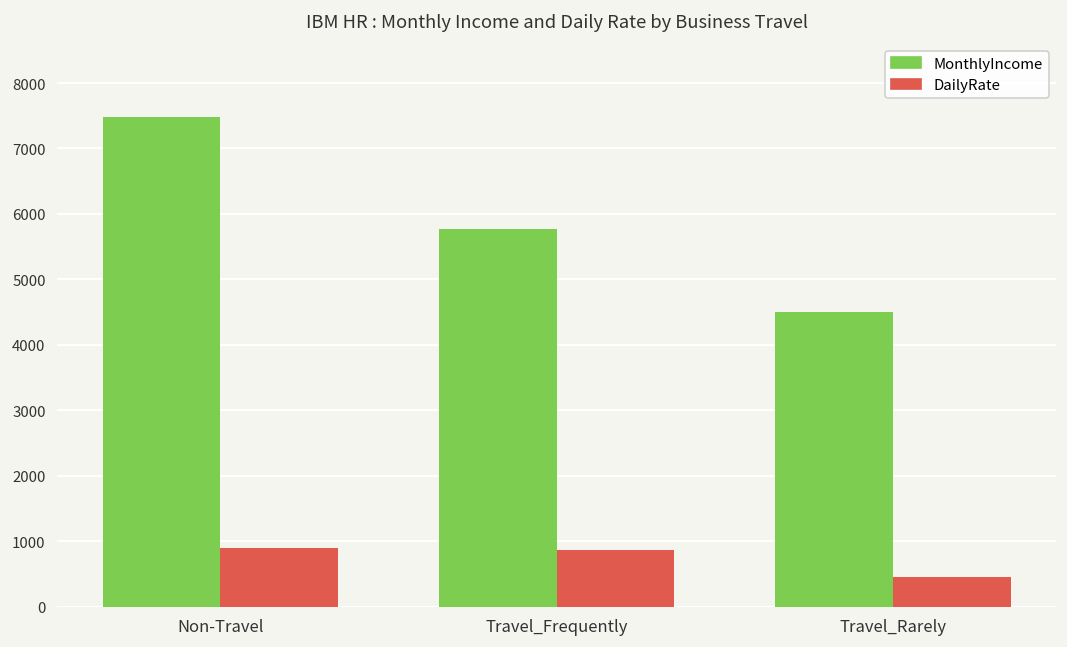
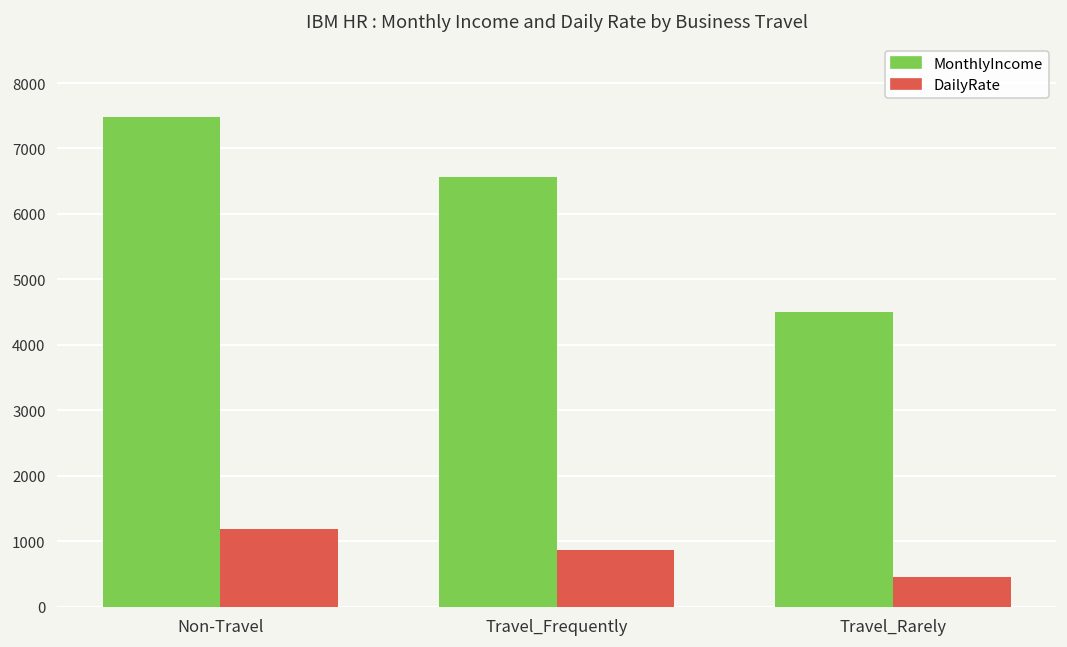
DailyRate, Non-Travel: 900 -> 1200
MonthlyIncome, Travel_Frequently: 5800 -> 6600
